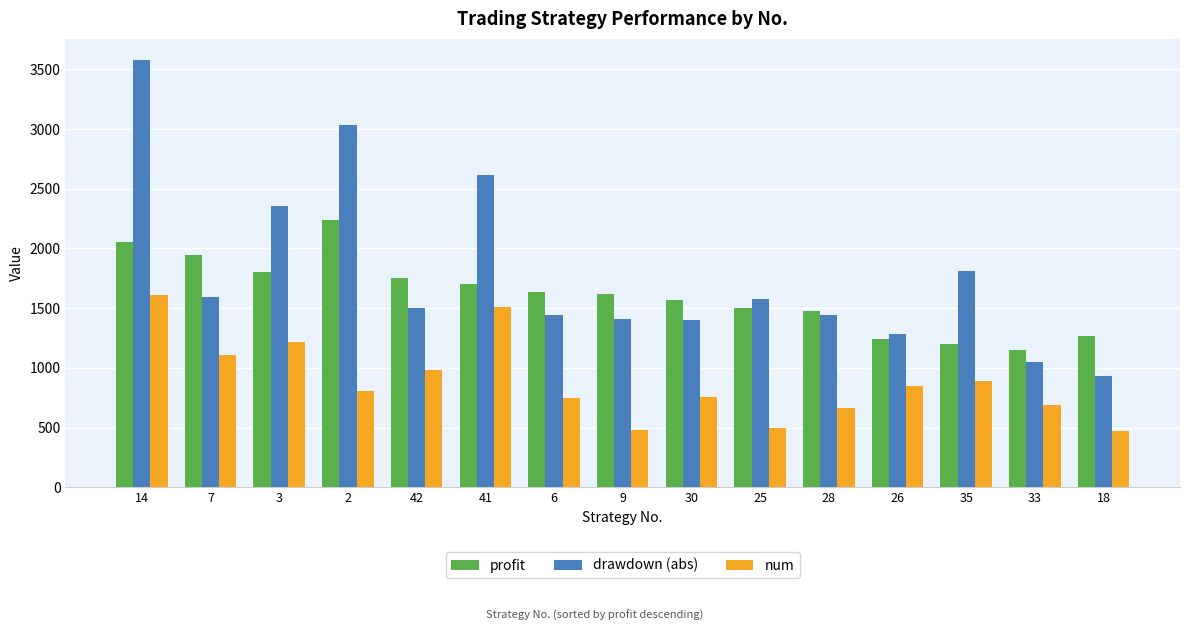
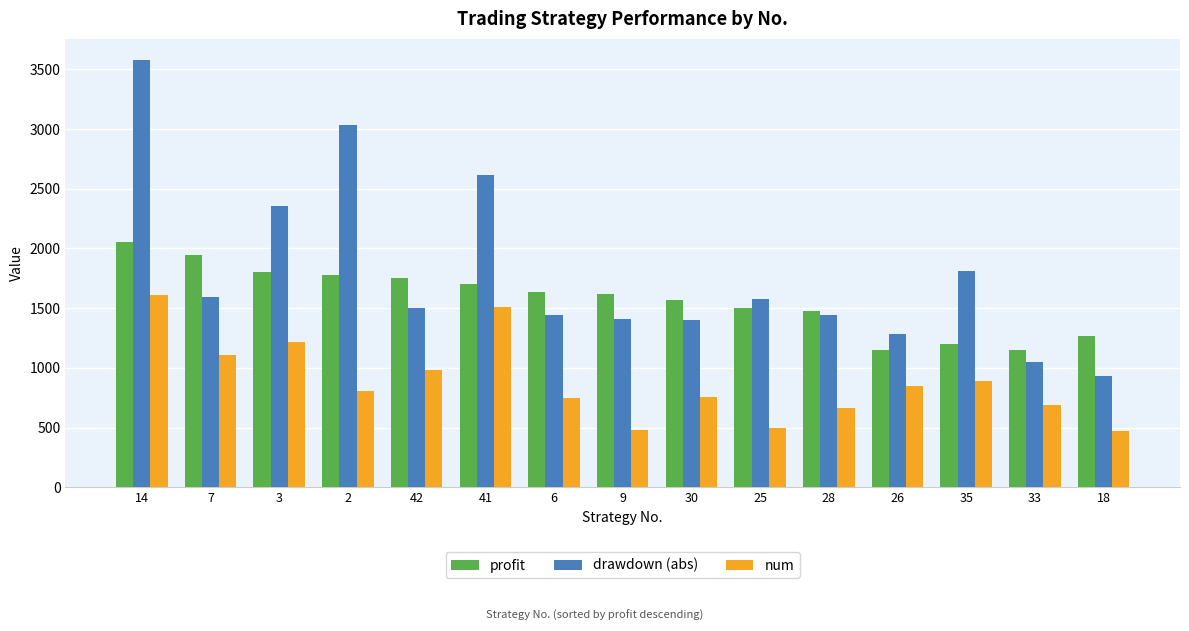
profit, 2: 2240 -> 1780
profit, 26: 1240 -> 1150
